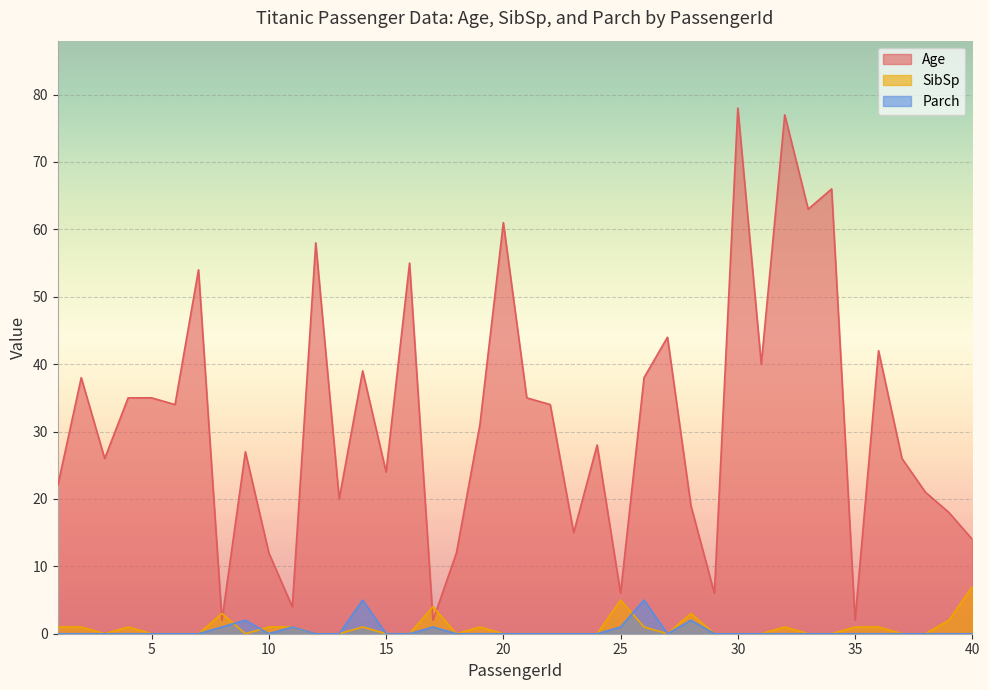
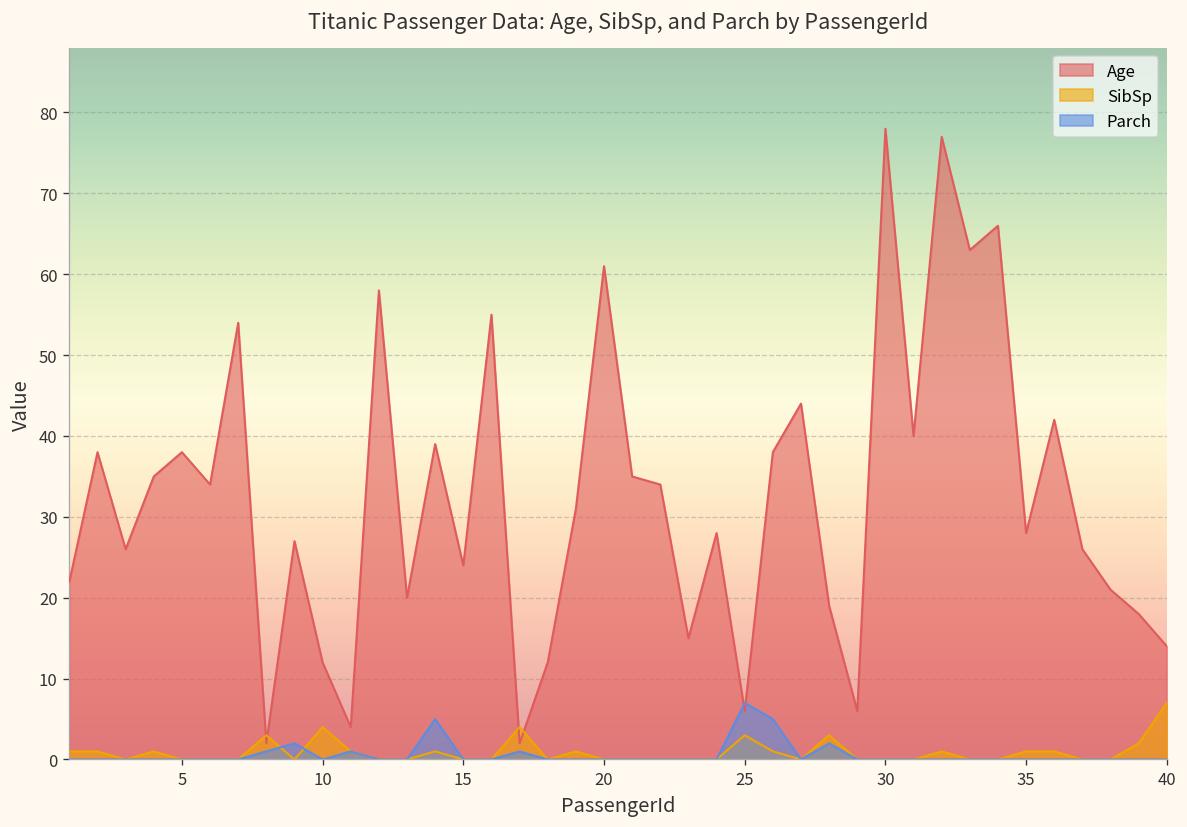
Age, 5: 35 -> 38
SibSp, 10: 1 -> 4
SibSp, 25: 5 -> 3
Parch, 25: 1 -> 7
Age, 35: 2 -> 28
